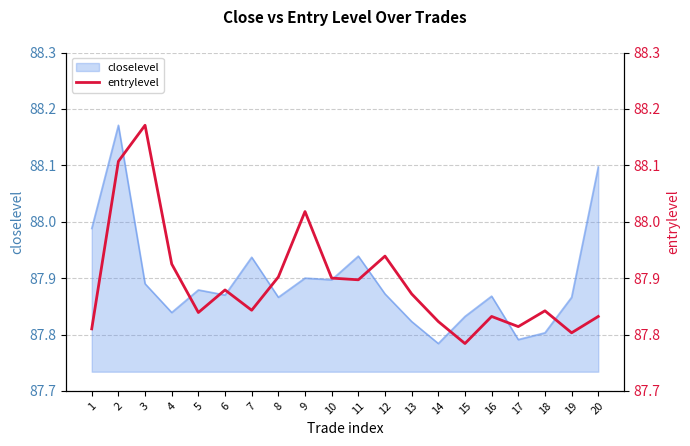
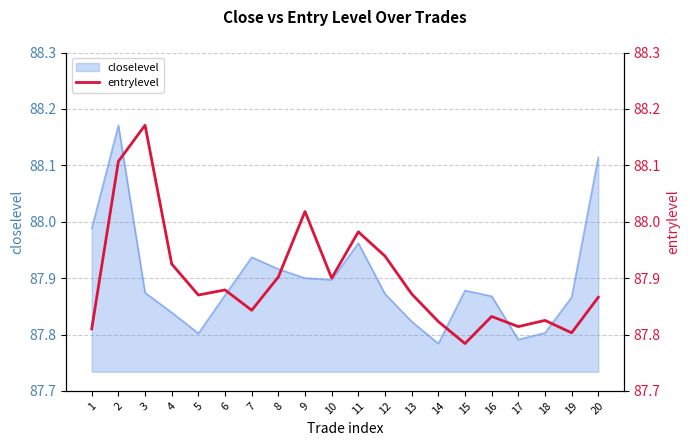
closelevel, 3: 87.89 -> 87.87
closelevel, 5: 87.88 -> 87.80
closelevel, 8: 87.87 -> 87.92
closelevel, 11: 87.94 -> 87.96
closelevel, 15: 87.83 -> 87.88
closelevel, 20: 88.10 -> 88.11
entrylevel, 5: 87.84 -> 87.87
entrylevel, 11: 87.90 -> 87.98
entrylevel, 18: 87.84 -> 87.83
entrylevel, 20: 87.83 -> 87.87
